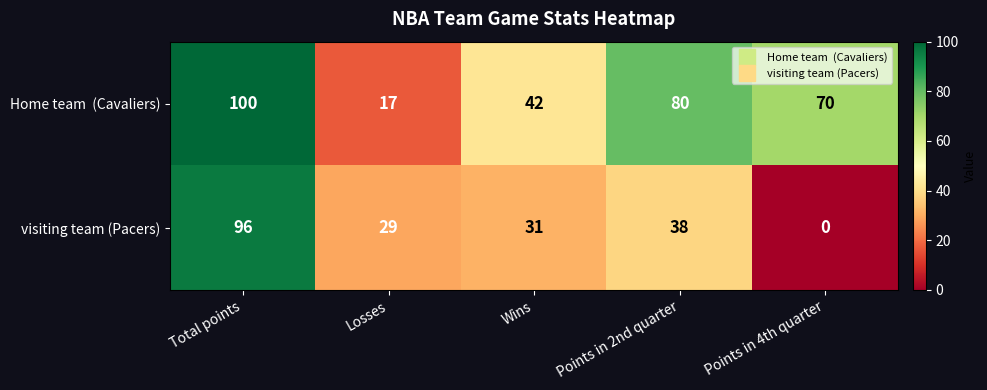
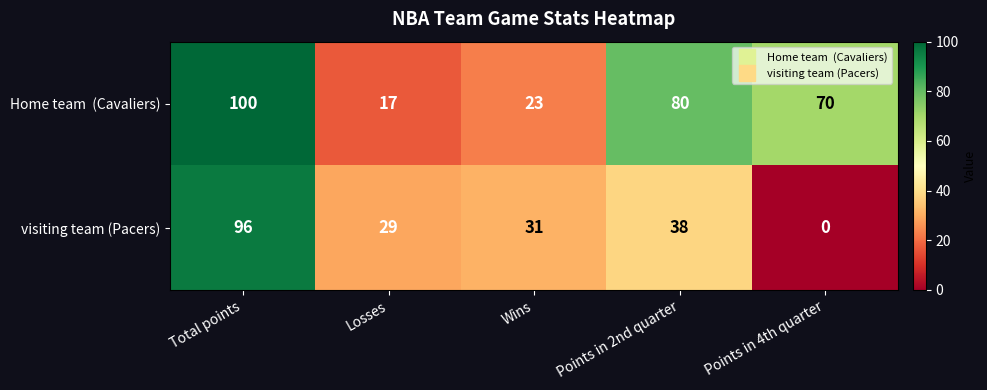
Home team (Cavaliers), Wins: 42 -> 23
